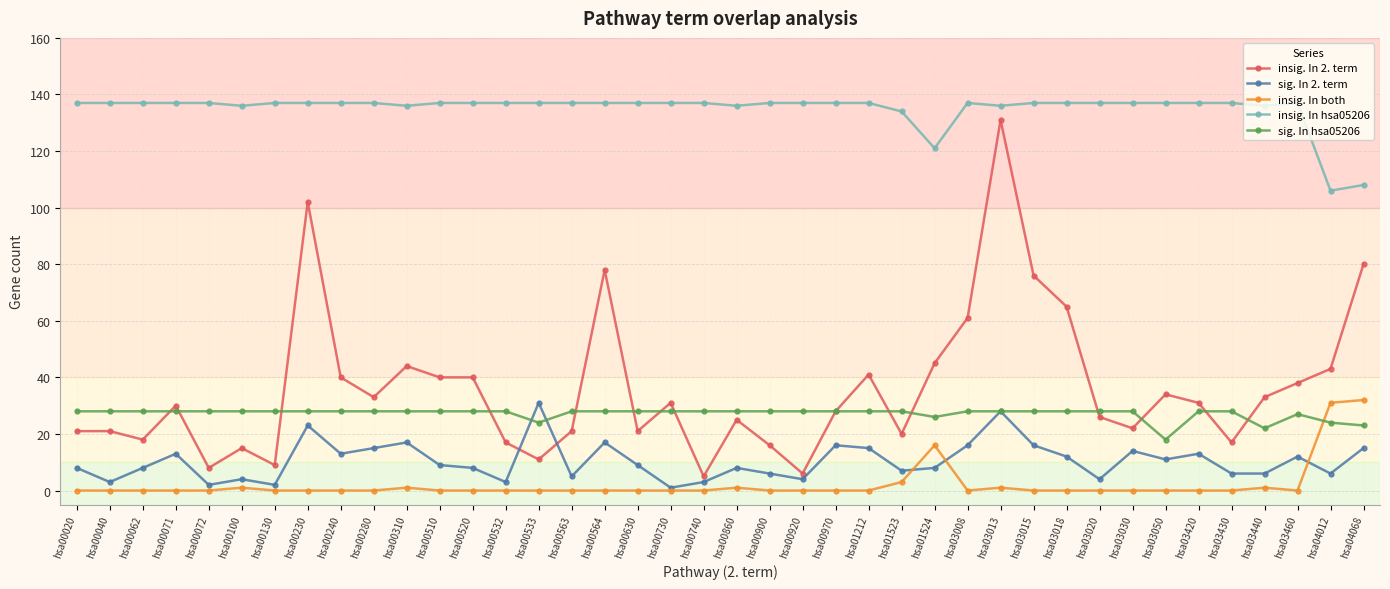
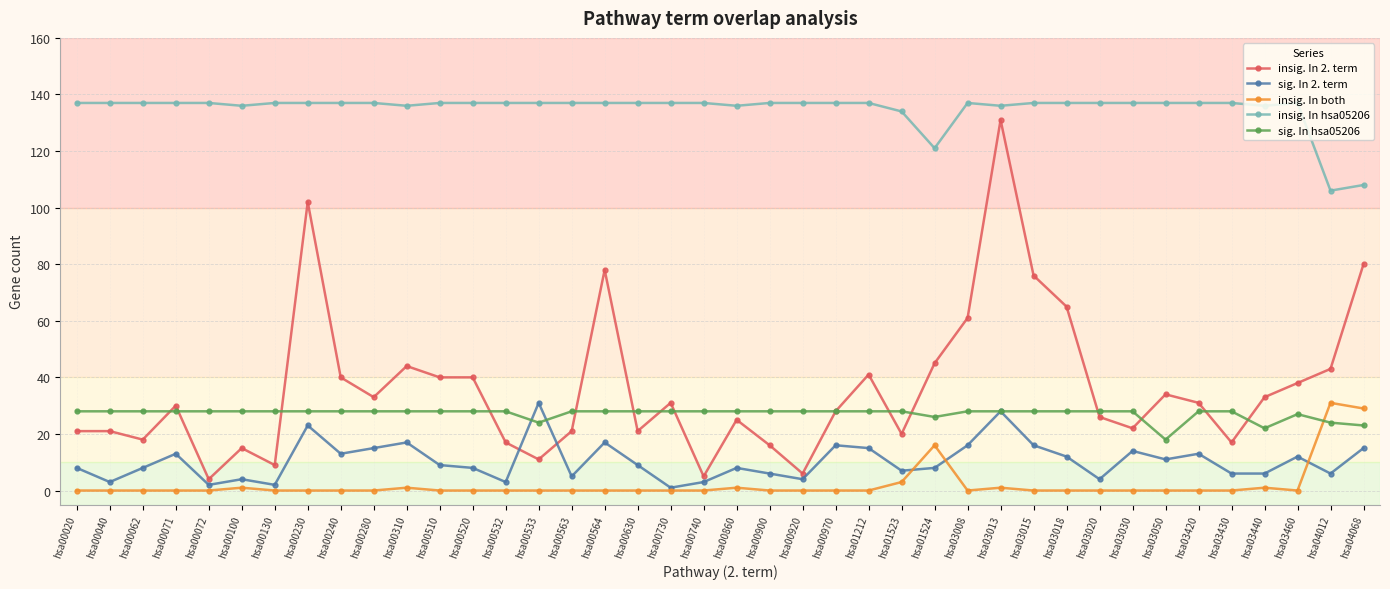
insig. In 2. term, hsa00072: 8 -> 4
insig. In both, hsa04068: 32 -> 29
